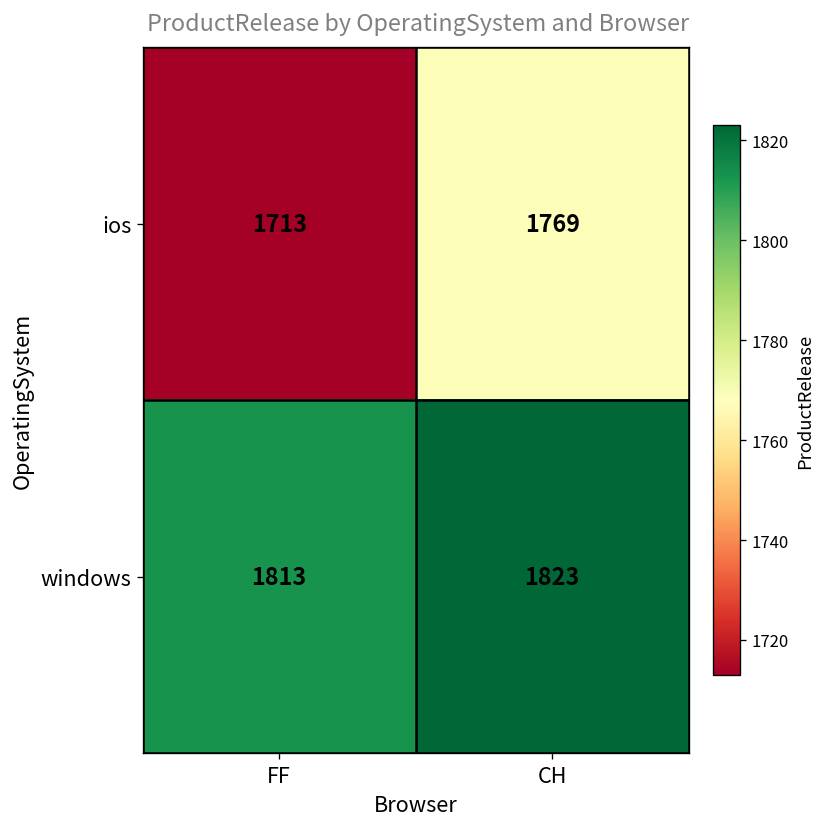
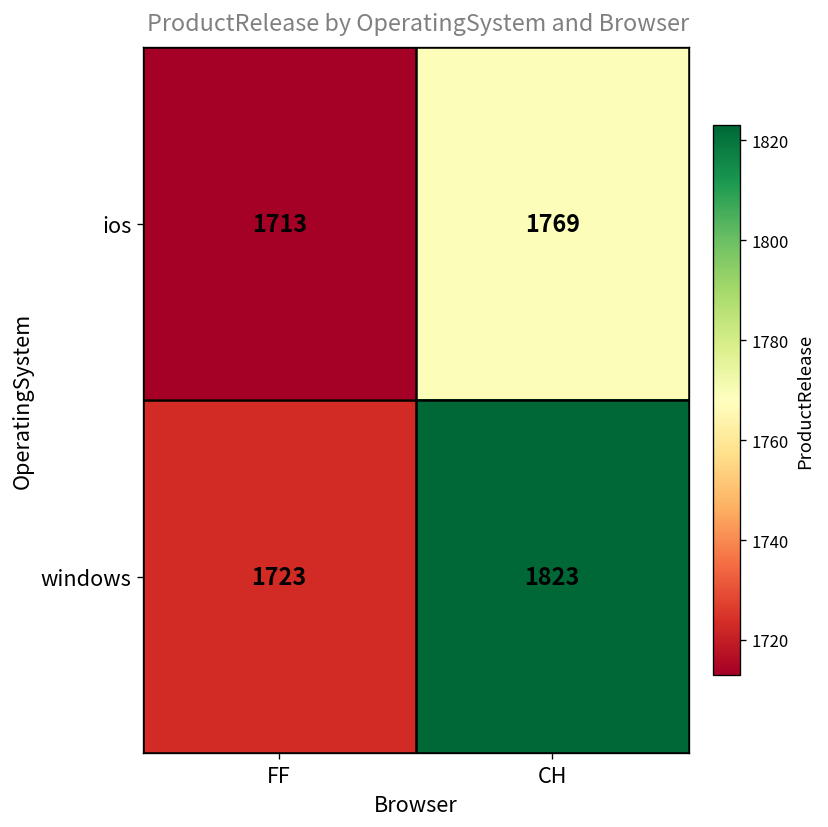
windows, FF: 1813 -> 1723
